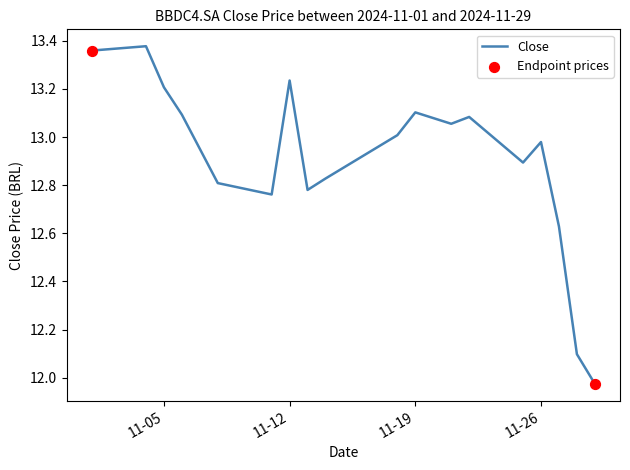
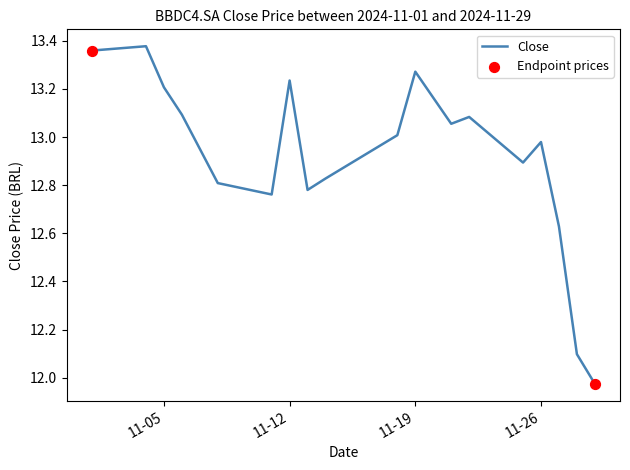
Close, 11-19: 13.10 -> 13.27
